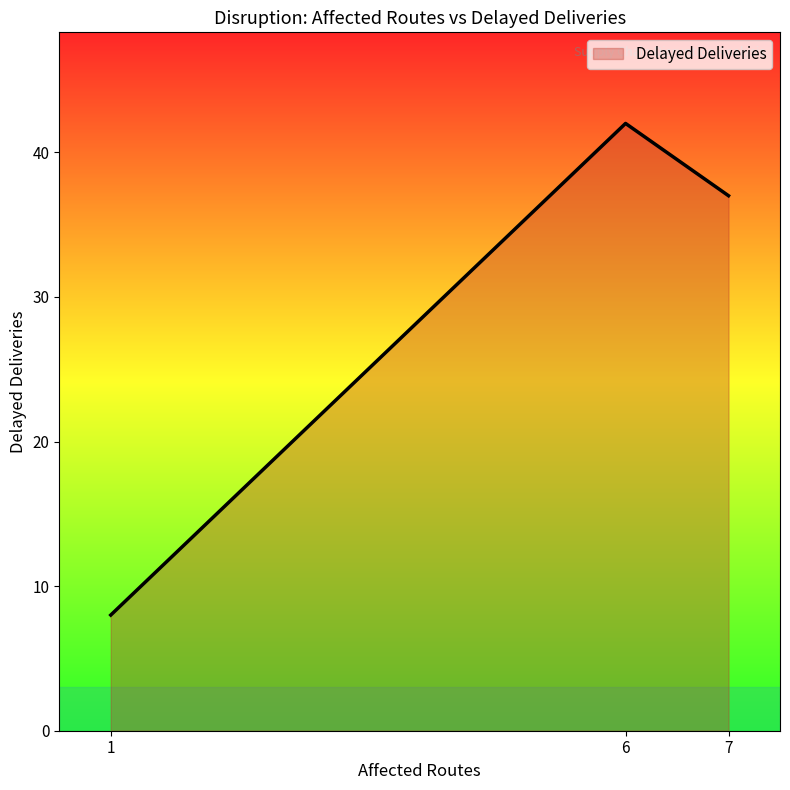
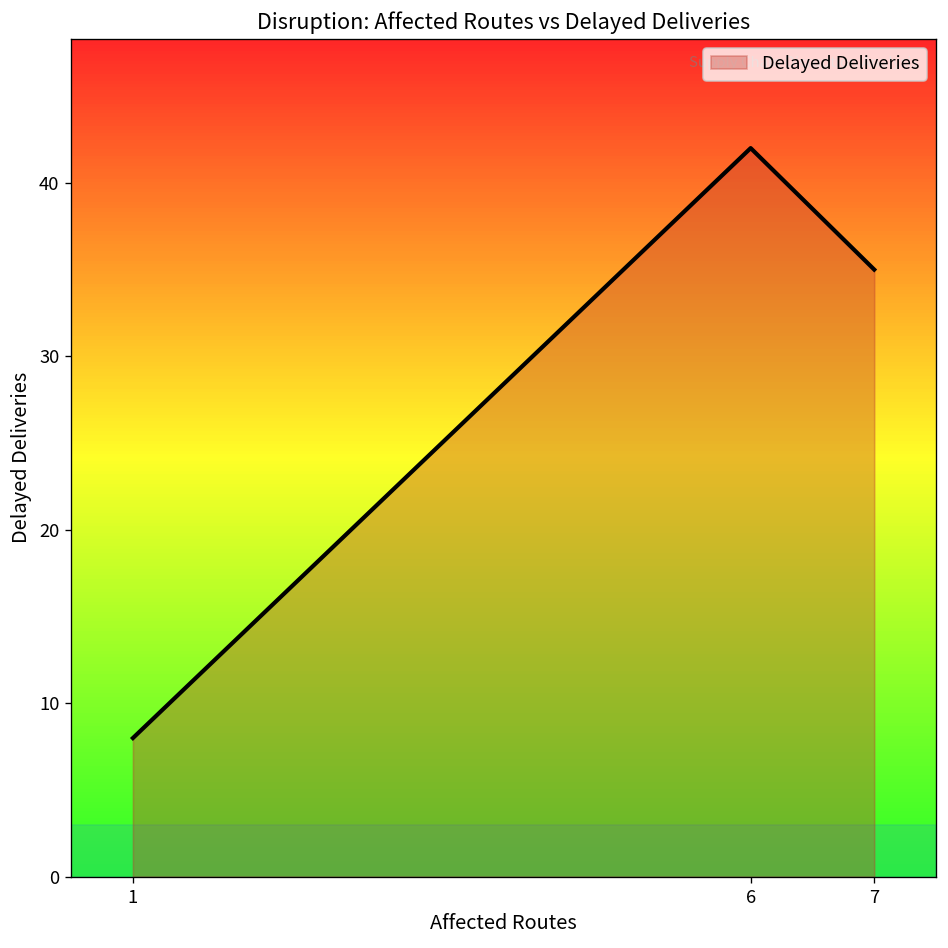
7: 37 -> 35
